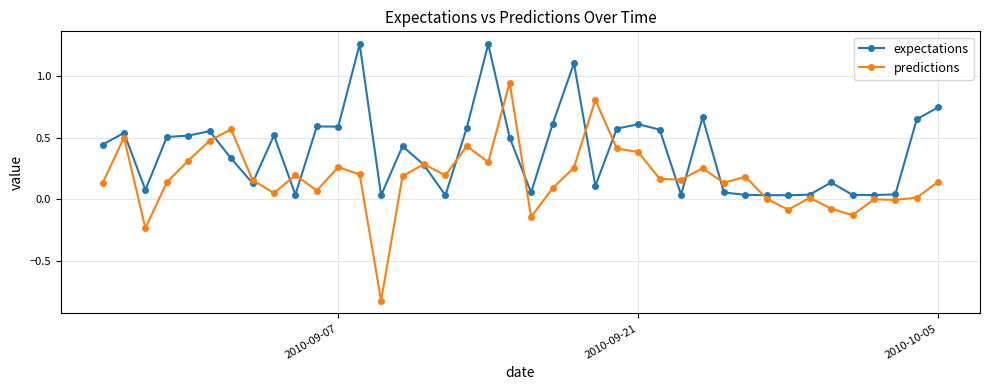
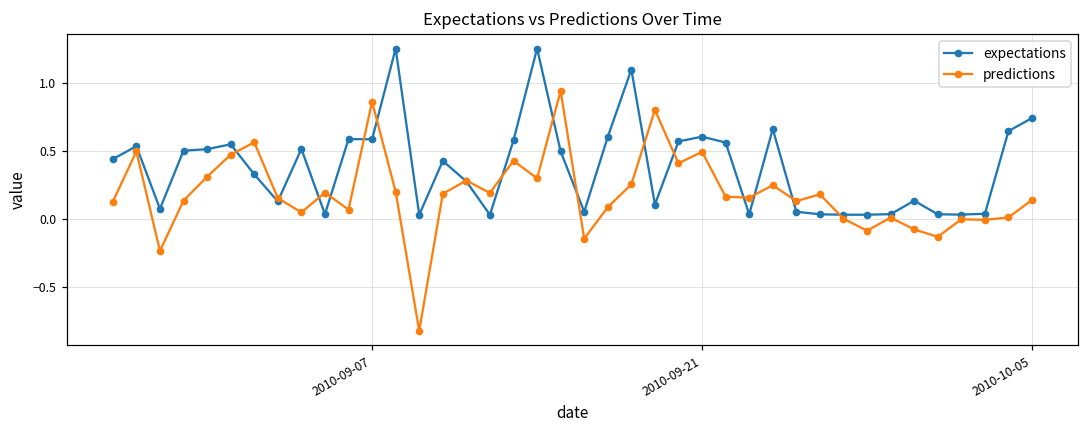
predictions, 2010-09-07: 0.26 -> 0.87
predictions, 2010-09-21: 0.38 -> 0.50
